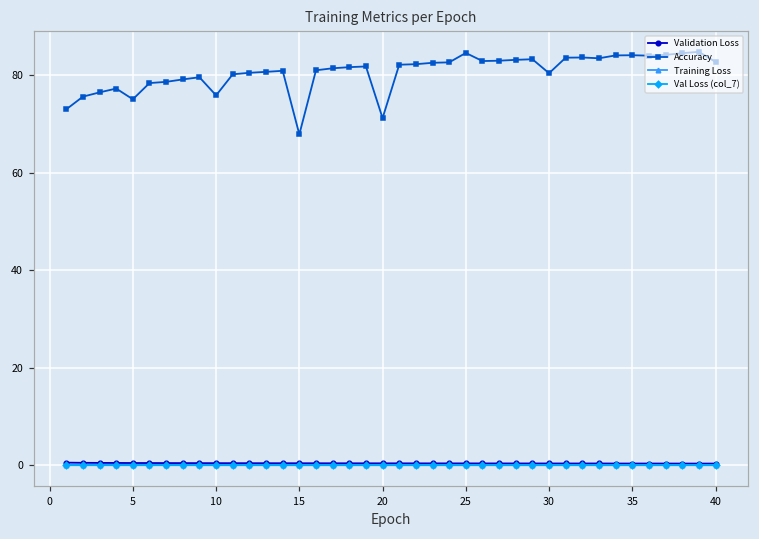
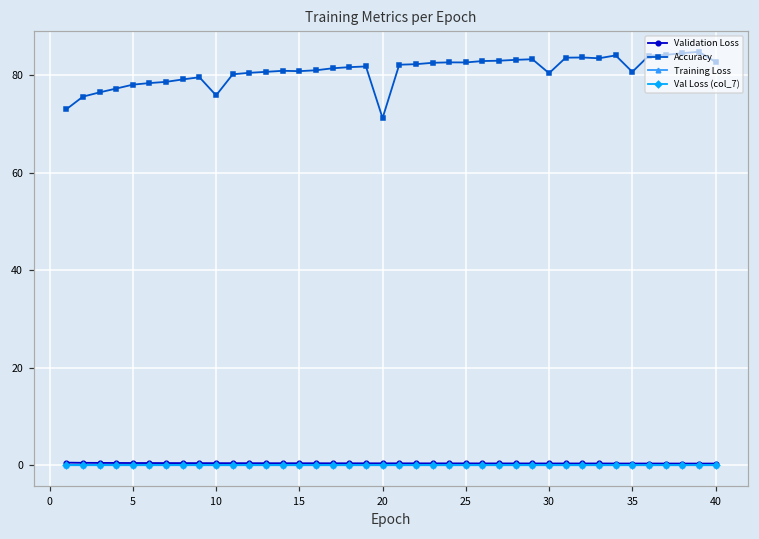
Accuracy, 5: 75 -> 78
Accuracy, 15: 68 -> 81
Accuracy, 25: 85 -> 83
Accuracy, 35: 84 -> 81
